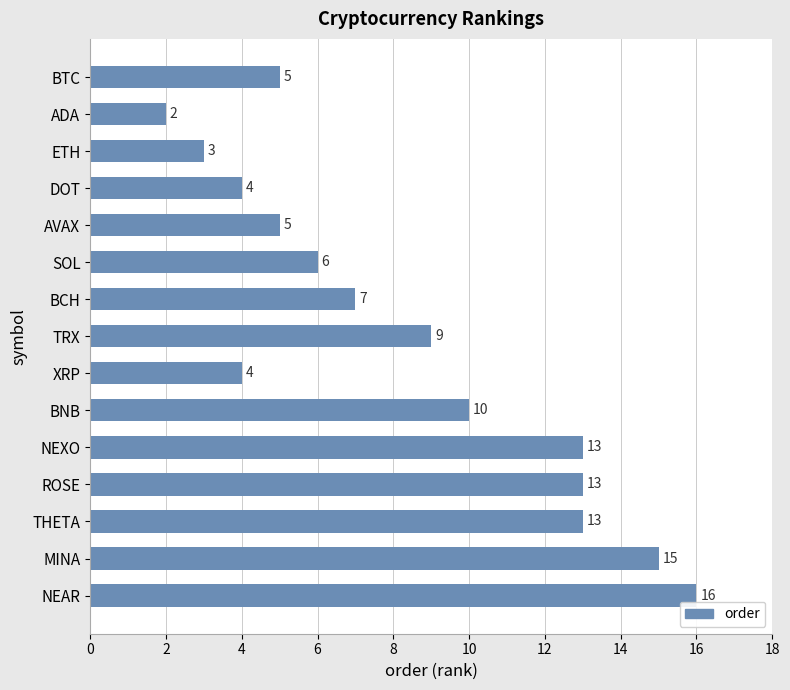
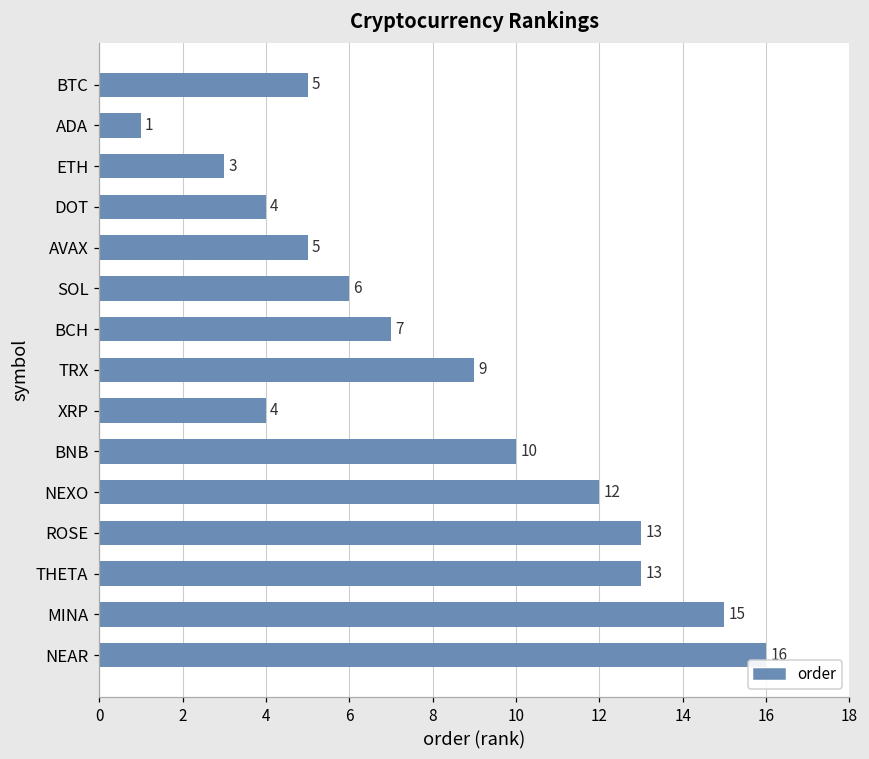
ADA: 2 -> 1
NEXO: 13 -> 12
